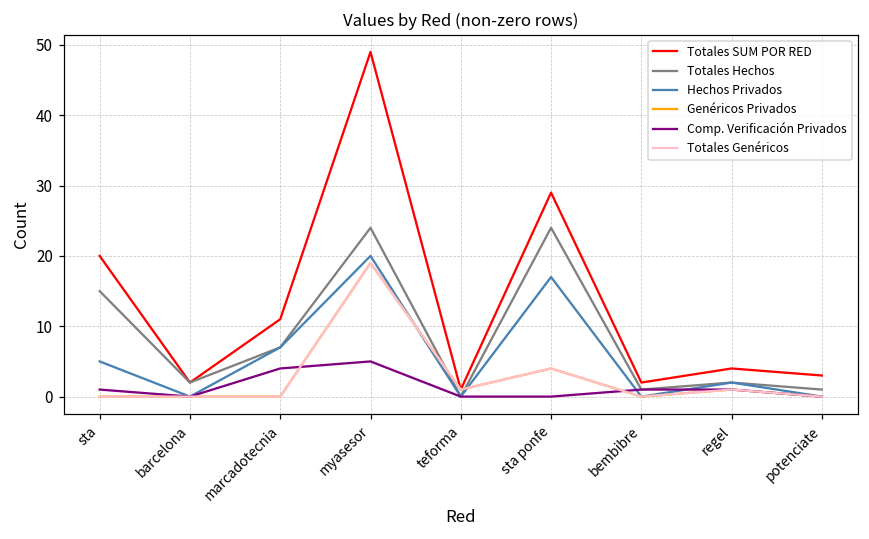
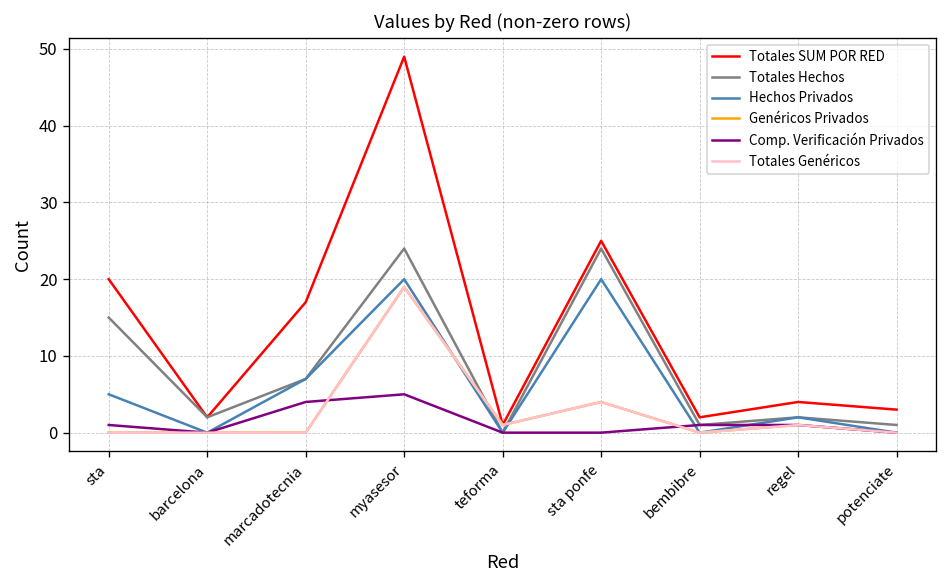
Totales SUM POR RED, marcadotecnia: 11 -> 17
Totales SUM POR RED, sta ponfe: 29 -> 25
Hechos Privados, sta ponfe: 17 -> 20
